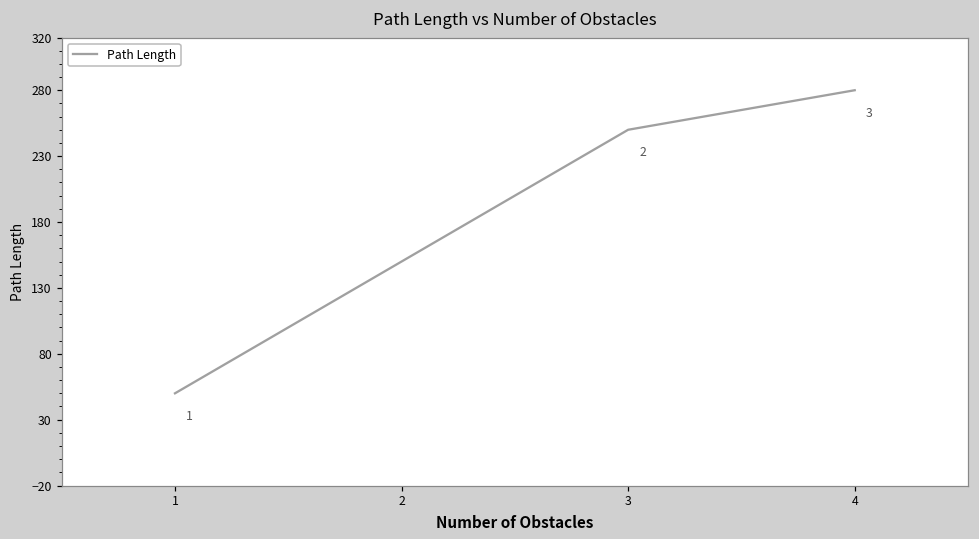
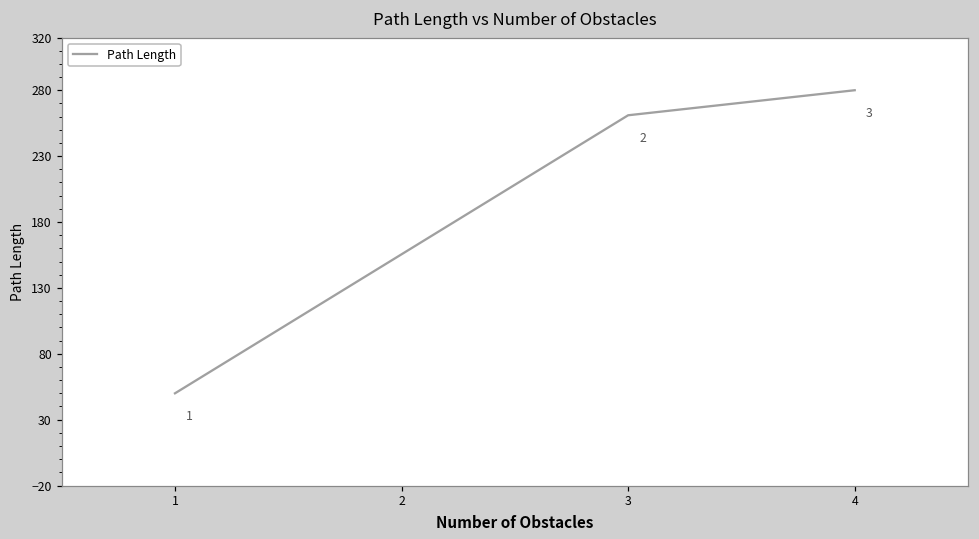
3: 250 -> 261
